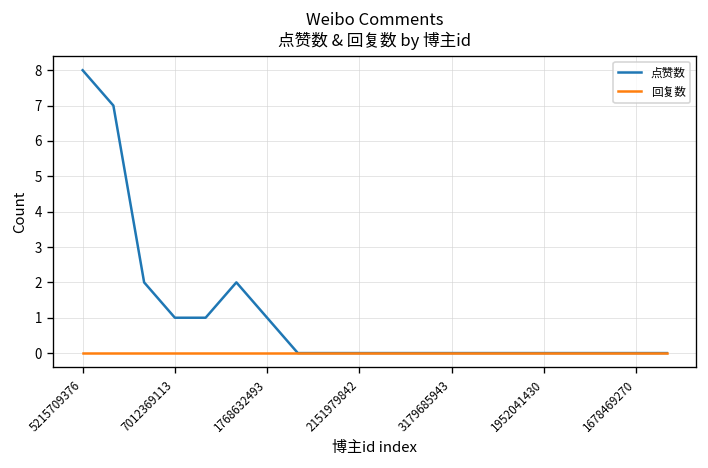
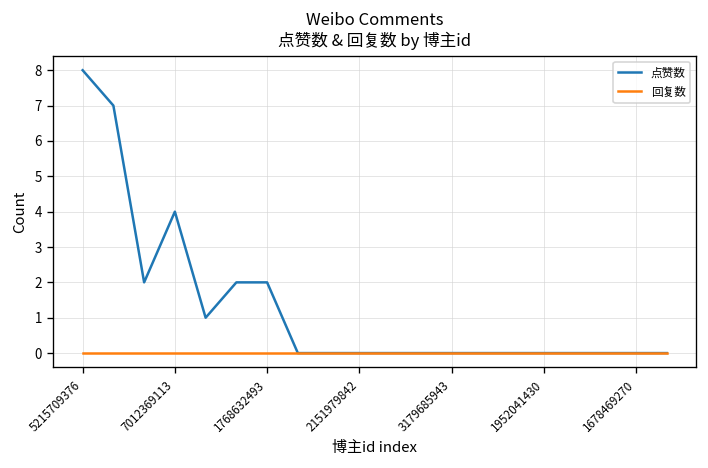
点赞数, 7012369113: 1 -> 4
点赞数, 1768632493: 1 -> 2
